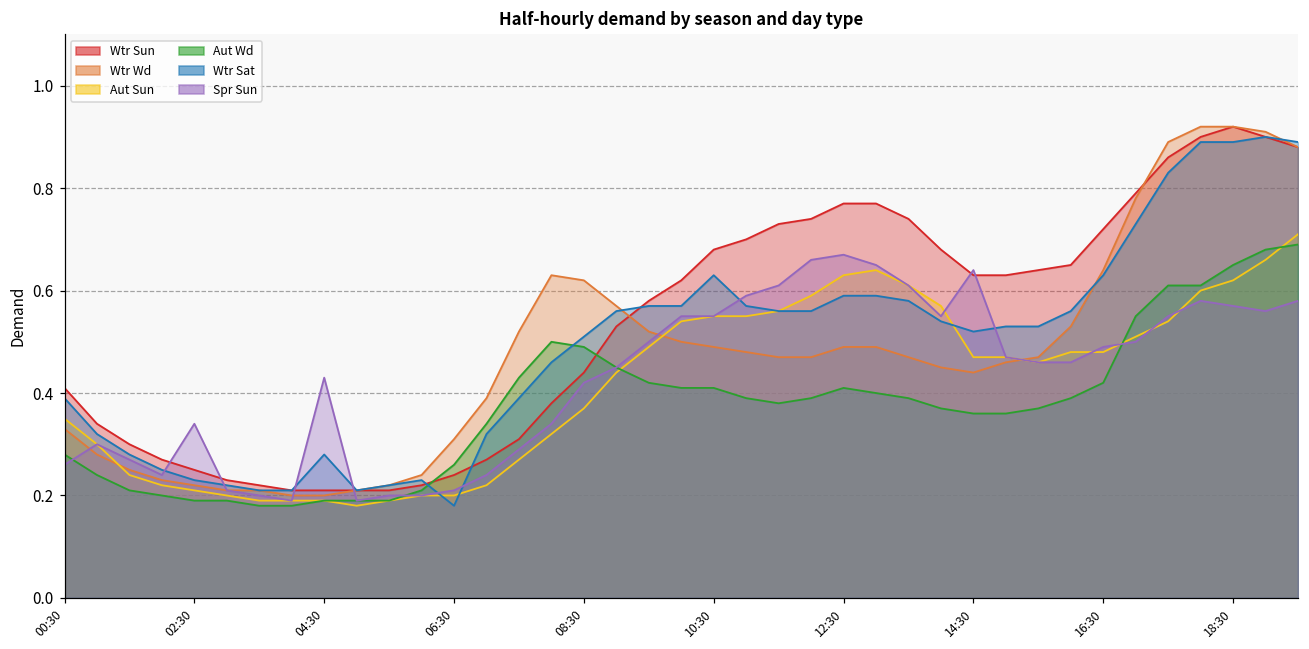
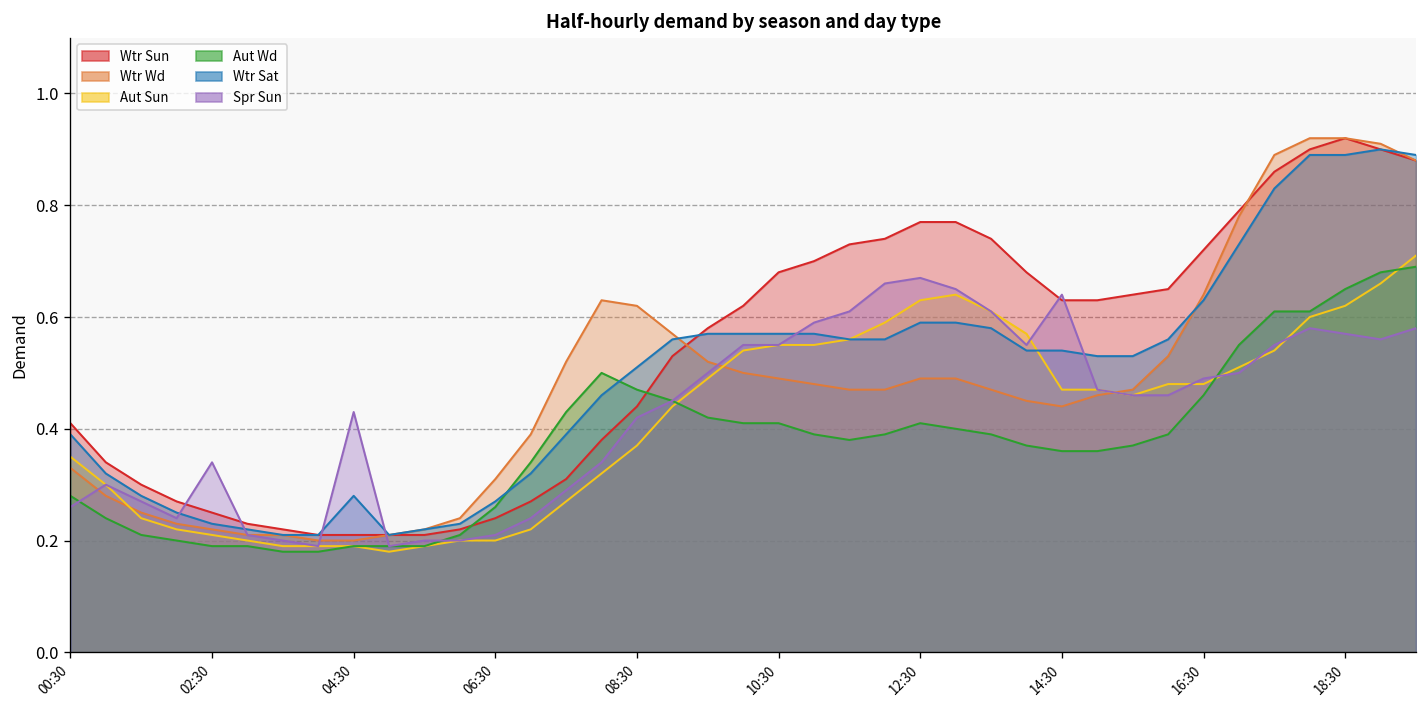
Wtr Sat, 06:30: 0.18 -> 0.27
Aut Wd, 08:30: 0.49 -> 0.47
Wtr Sat, 10:30: 0.63 -> 0.57
Wtr Sat, 14:30: 0.52 -> 0.54
Aut Wd, 16:30: 0.42 -> 0.46
